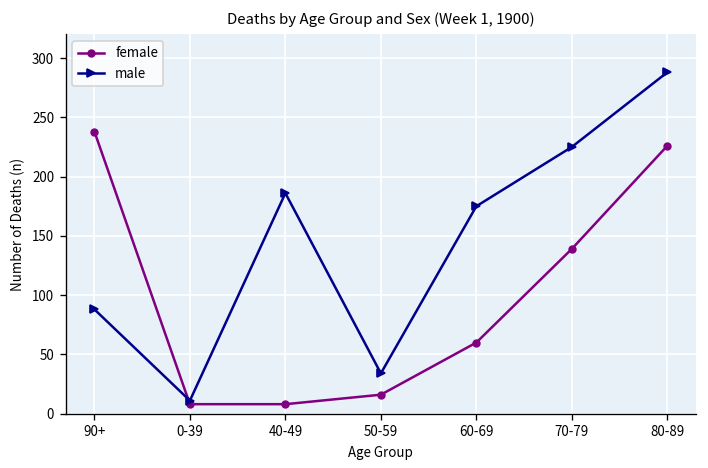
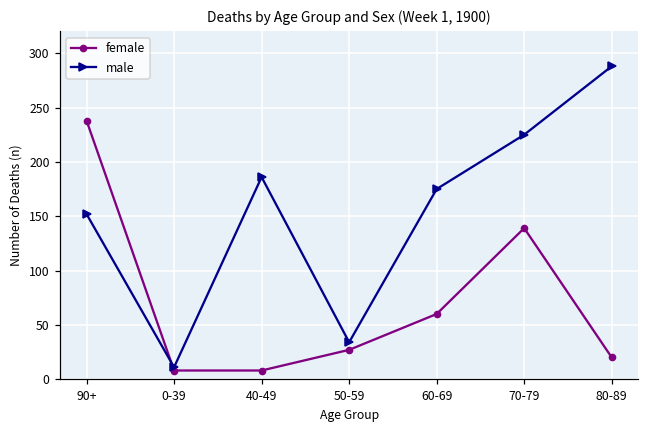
male, 90+: 90 -> 150
female, 50-59: 20 -> 30
female, 80-89: 230 -> 20
